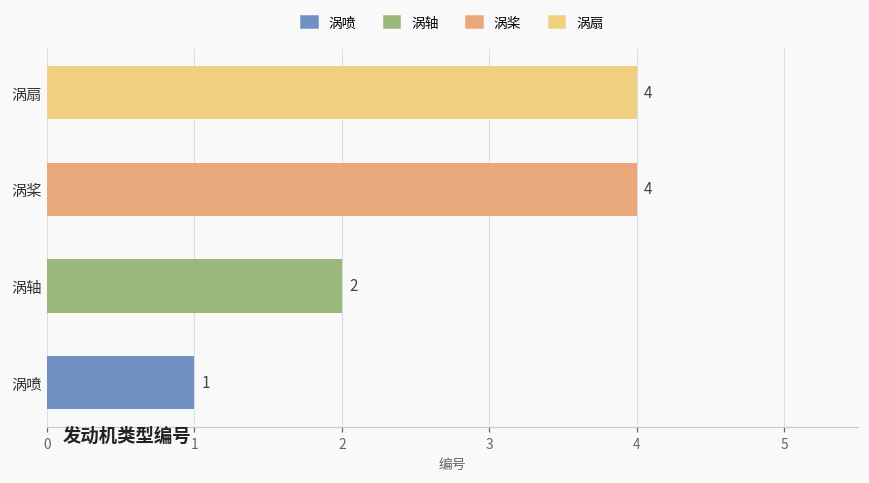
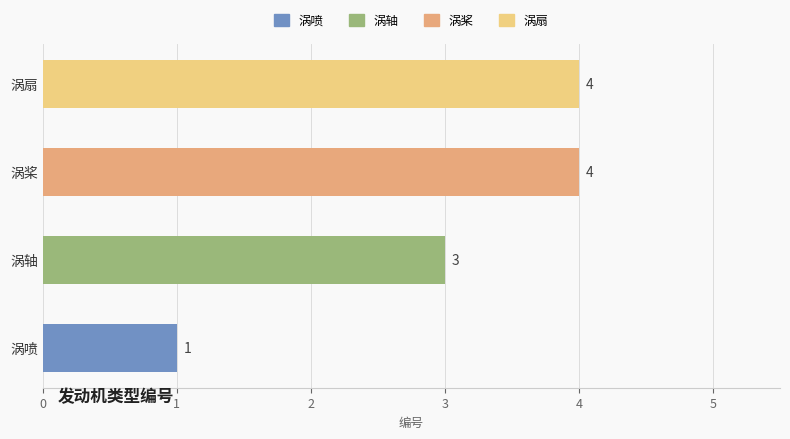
涡轴: 2 -> 3
